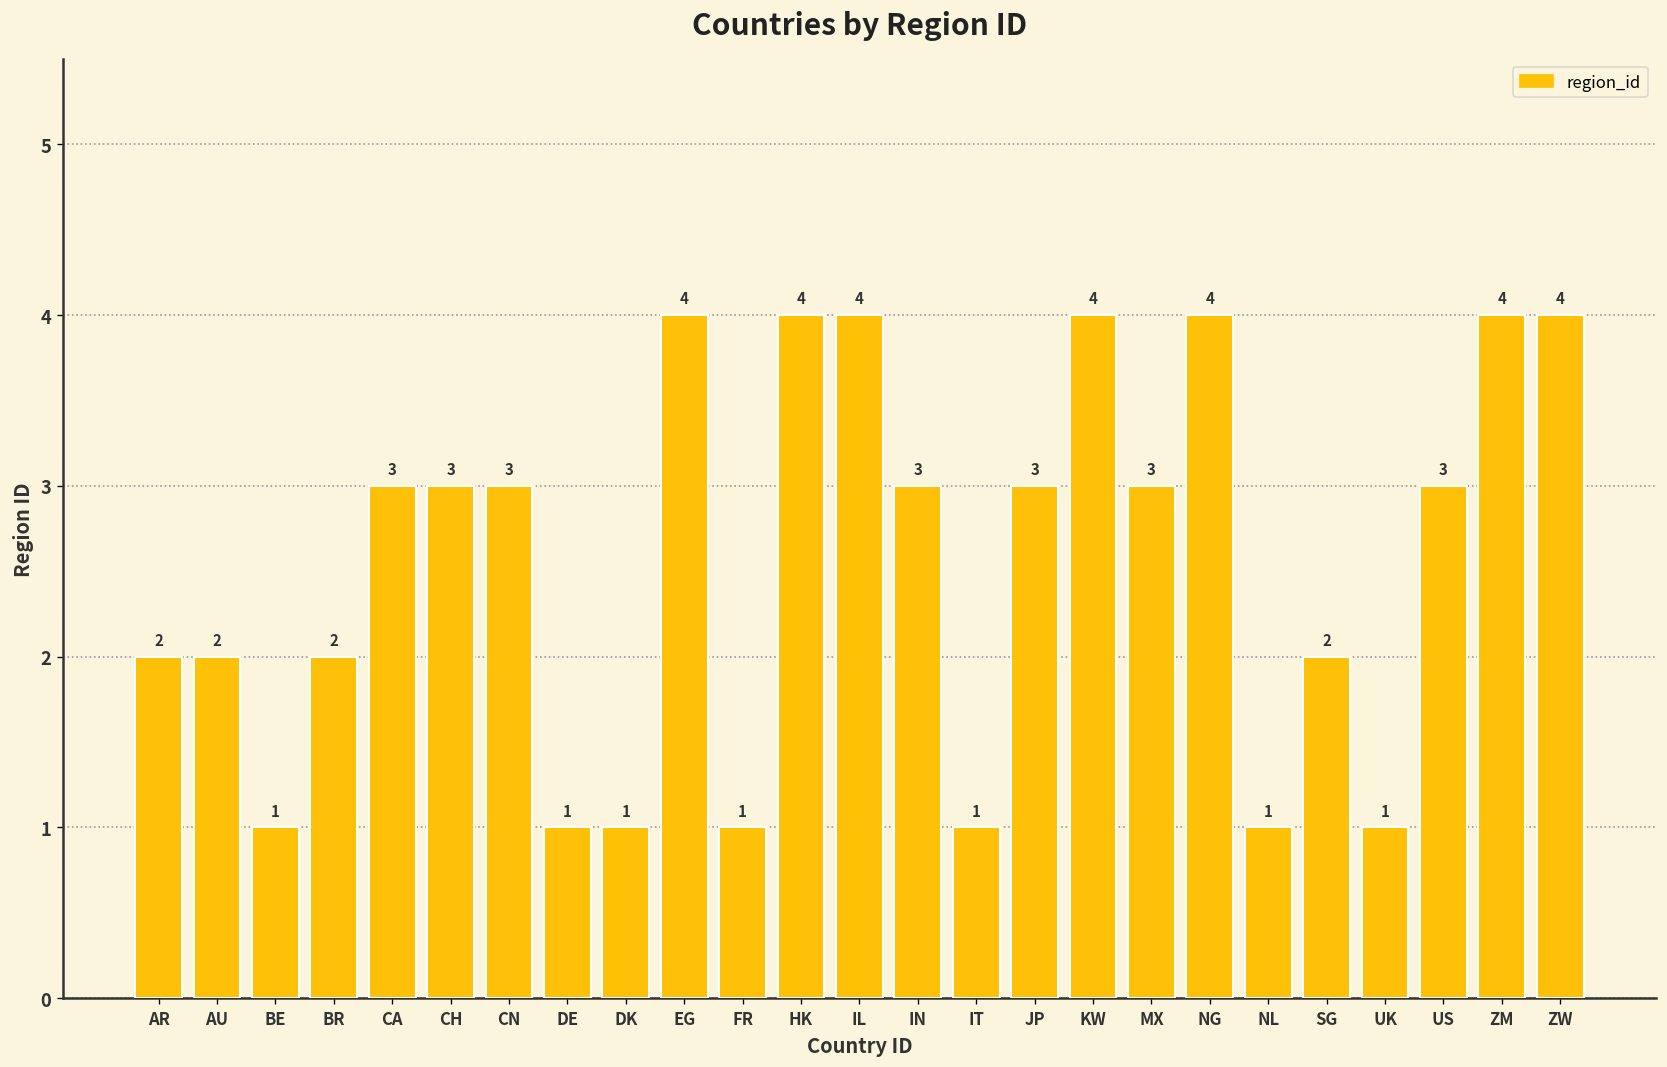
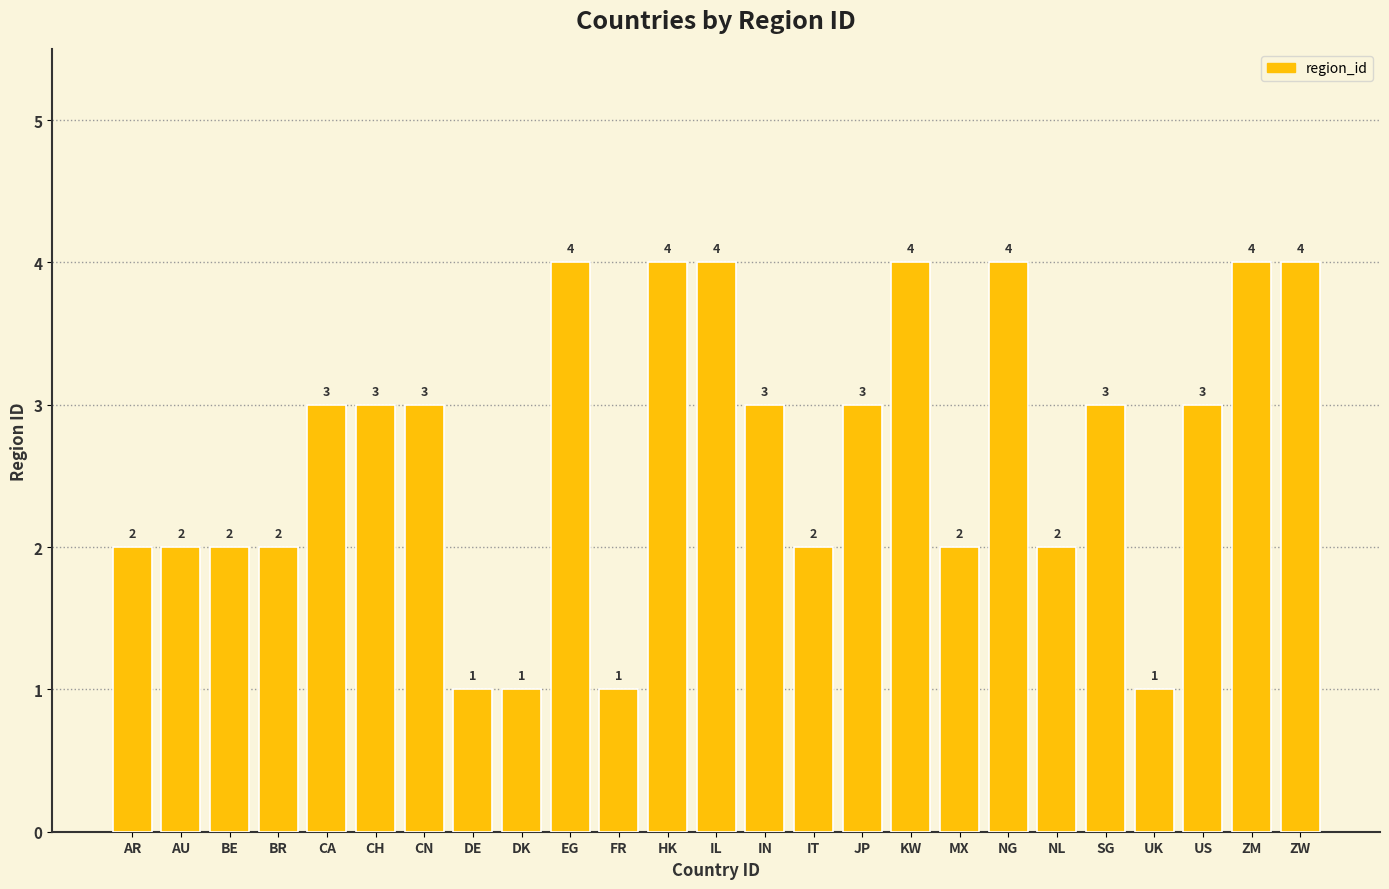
BE: 1 -> 2
IT: 1 -> 2
MX: 3 -> 2
NL: 1 -> 2
SG: 2 -> 3
